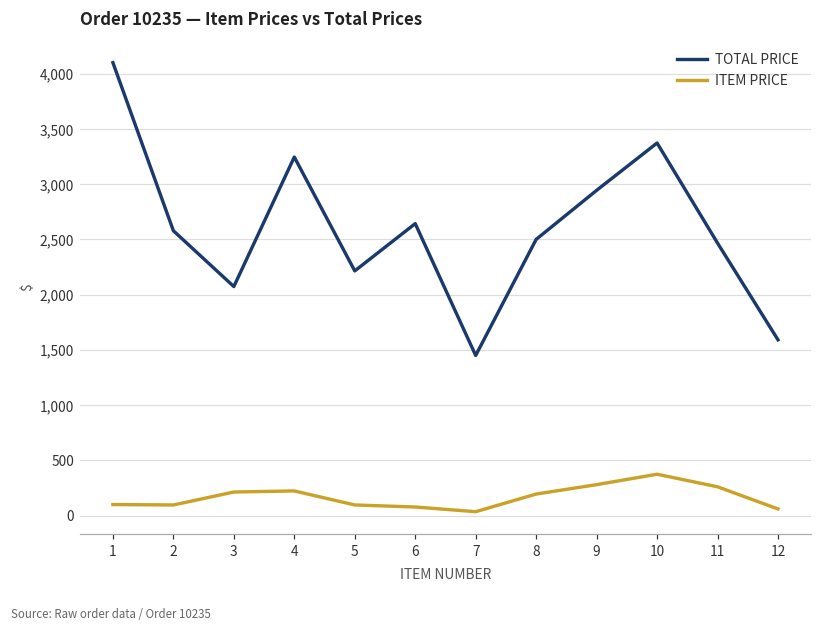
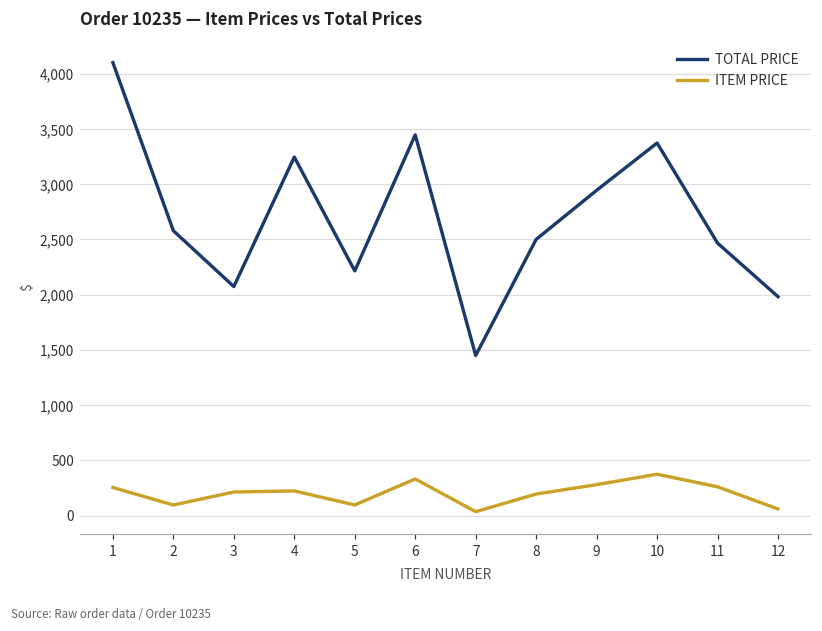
ITEM PRICE, 1: 100 -> 250
TOTAL PRICE, 6: 2,640 -> 3,450
ITEM PRICE, 6: 80 -> 330
TOTAL PRICE, 12: 1,590 -> 1,980
